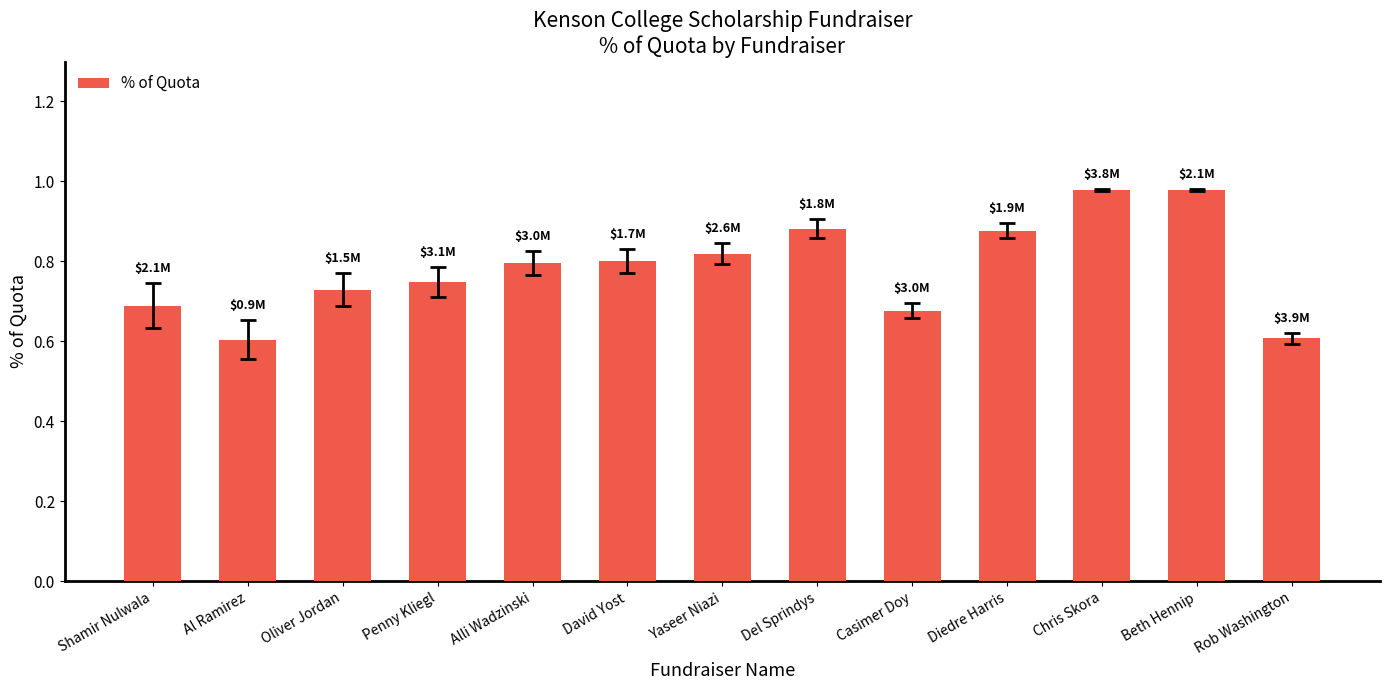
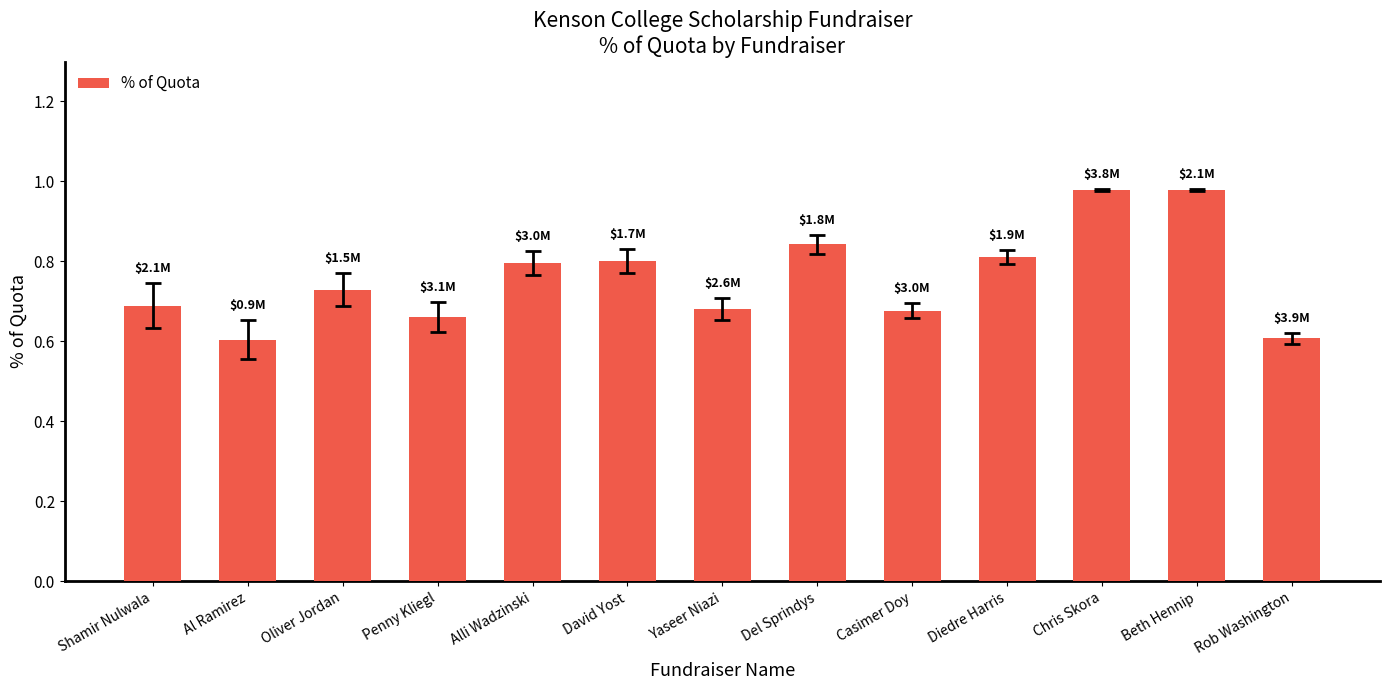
% of Quota, Penny Kliegl: 0.75 -> 0.66
% of Quota, Yaseer Niazi: 0.82 -> 0.68
% of Quota, Del Sprindys: 0.88 -> 0.84
% of Quota, Diedre Harris: 0.88 -> 0.81
